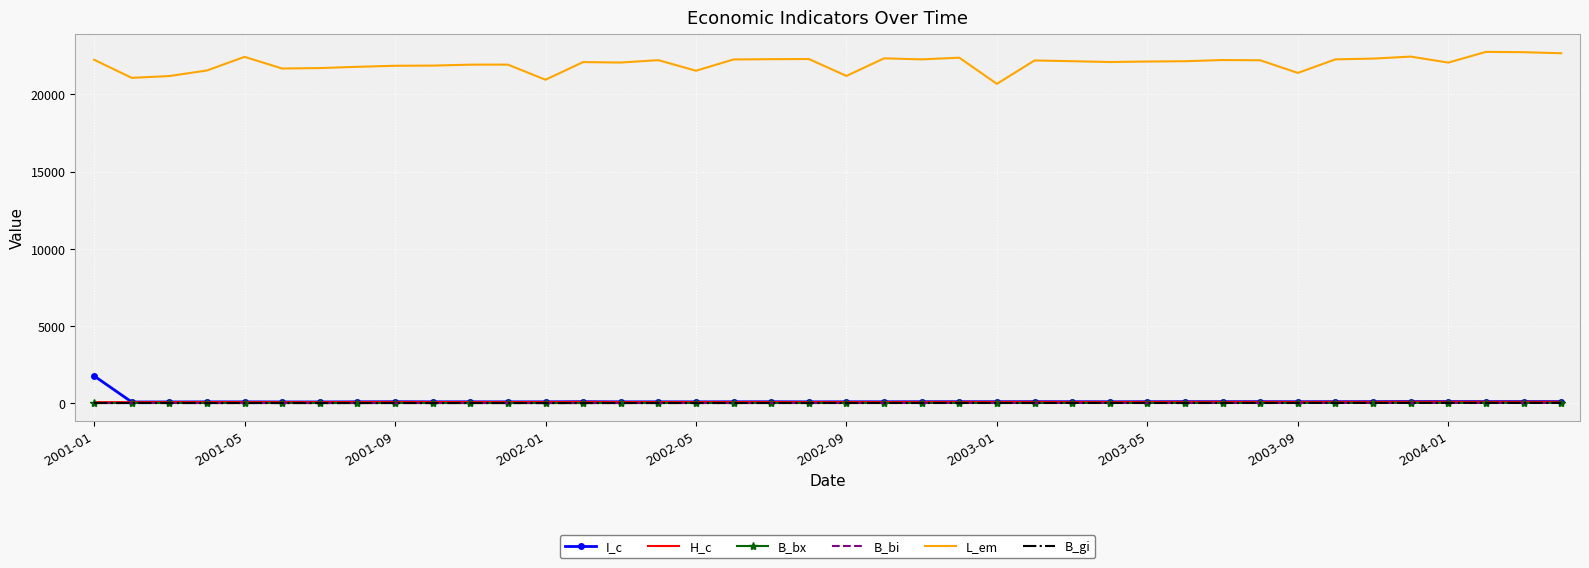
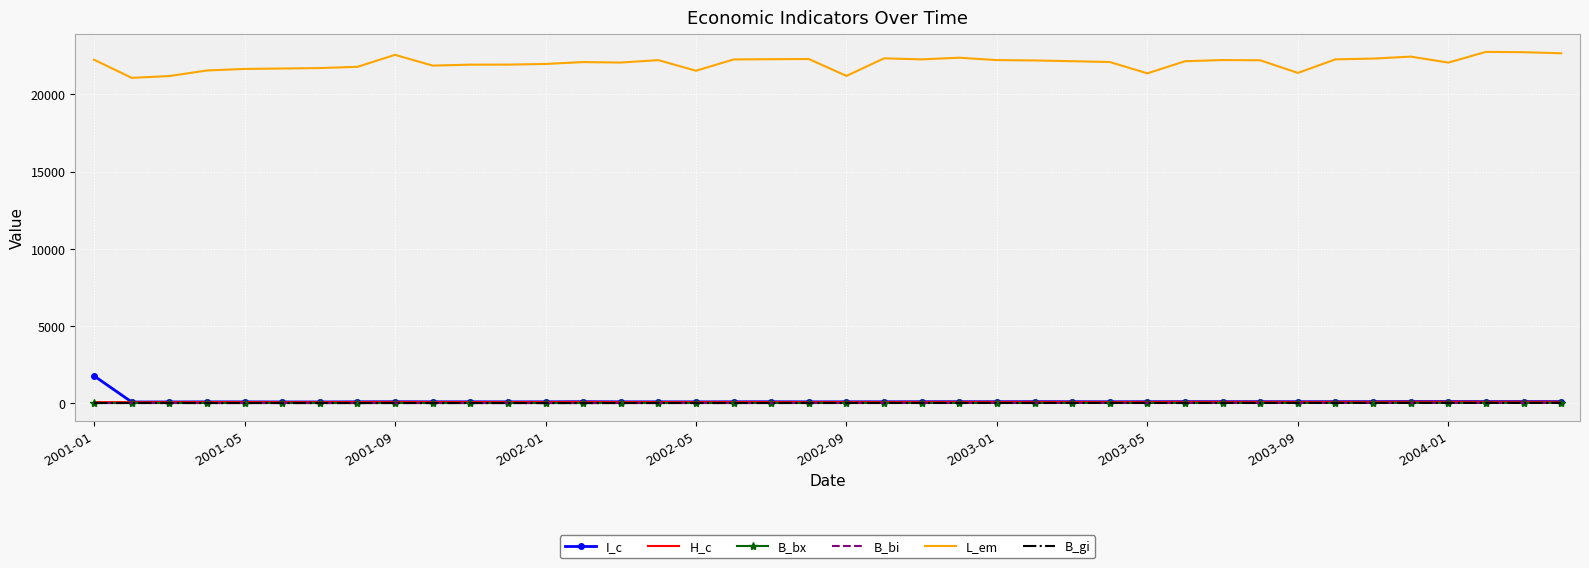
L_em, 2001-05: 22400 -> 21700
L_em, 2001-09: 21900 -> 22600
L_em, 2002-01: 21000 -> 22000
L_em, 2003-01: 20700 -> 22200
L_em, 2003-05: 22100 -> 21400
